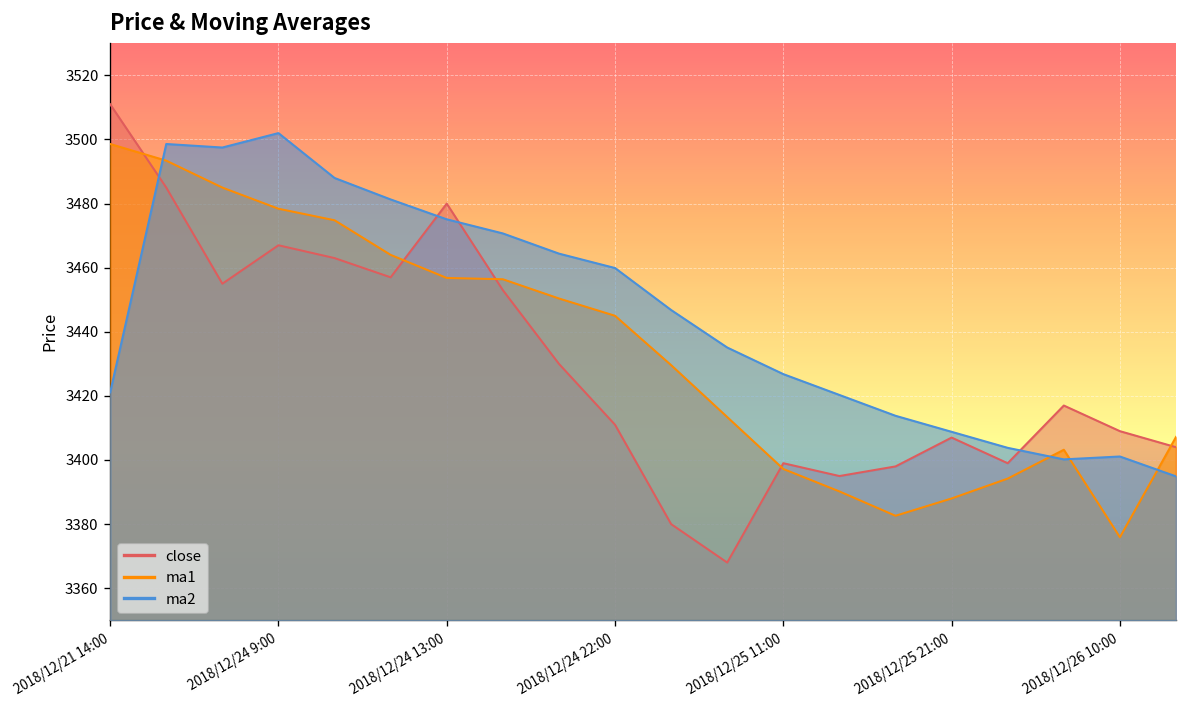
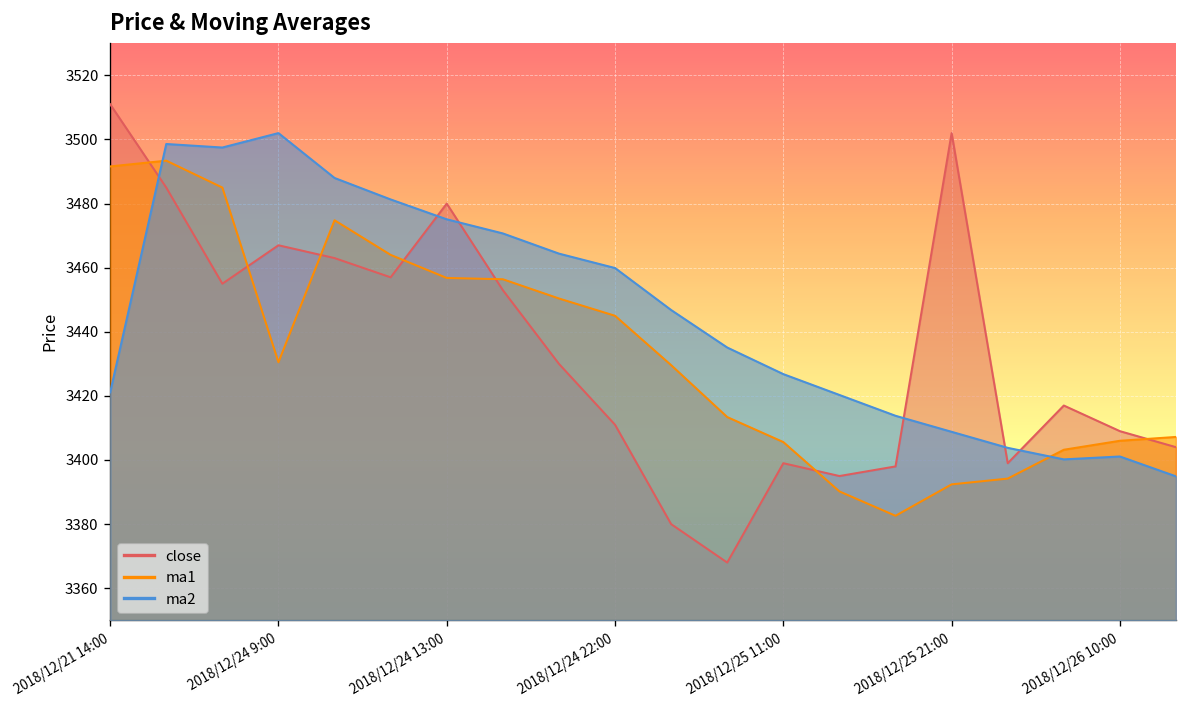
ma1, 2018/12/21 14:00: 3499 -> 3492
ma1, 2018/12/24 9:00: 3478 -> 3431
ma1, 2018/12/25 11:00: 3397 -> 3406
close, 2018/12/25 21:00: 3407 -> 3502
ma1, 2018/12/25 21:00: 3388 -> 3392
ma1, 2018/12/26 10:00: 3376 -> 3406
